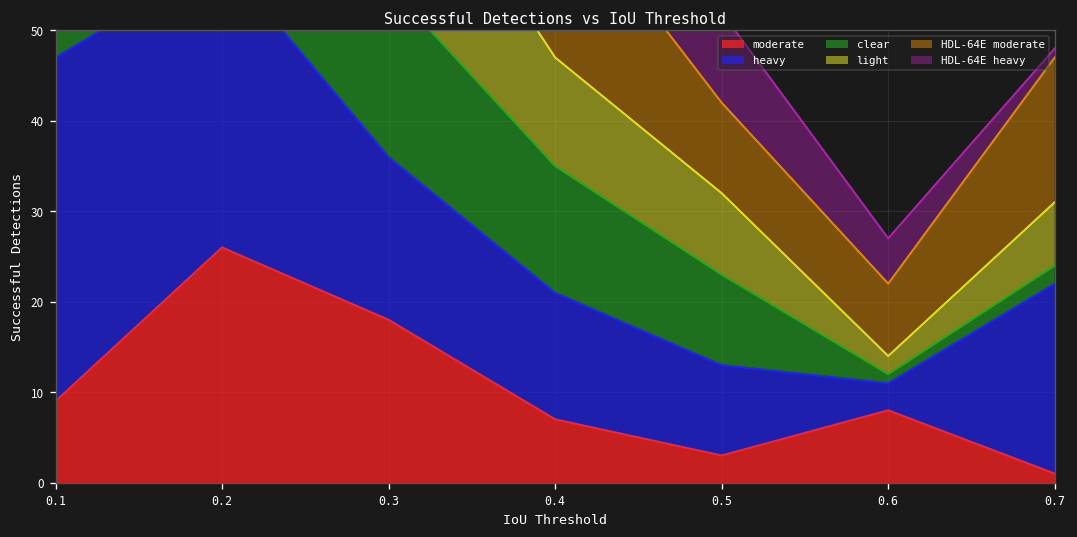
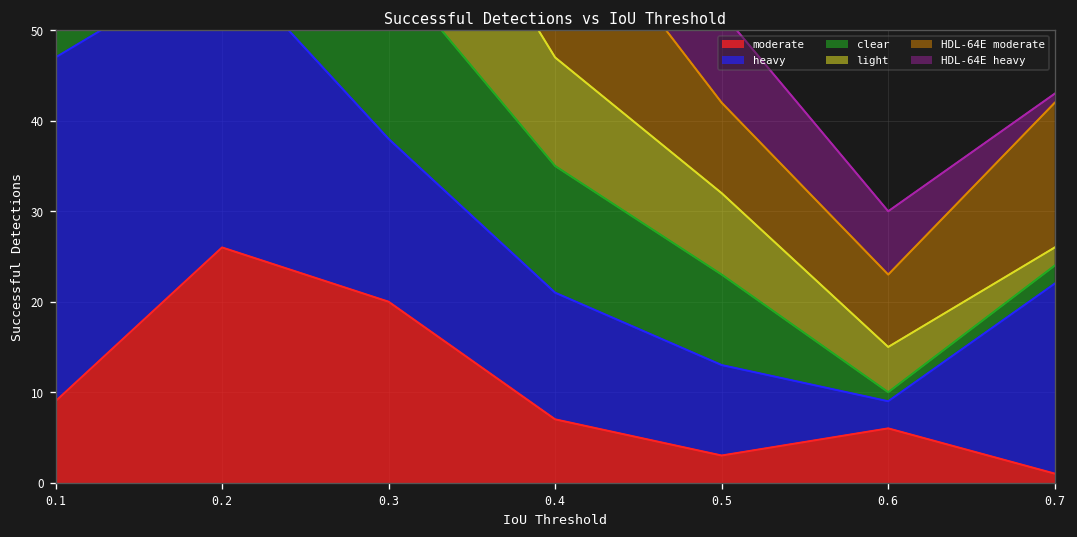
moderate, 0.3: 18 -> 20
moderate, 0.6: 8 -> 6
light, 0.6: 2 -> 5
HDL-64E heavy, 0.6: 5 -> 7
light, 0.7: 7 -> 2
